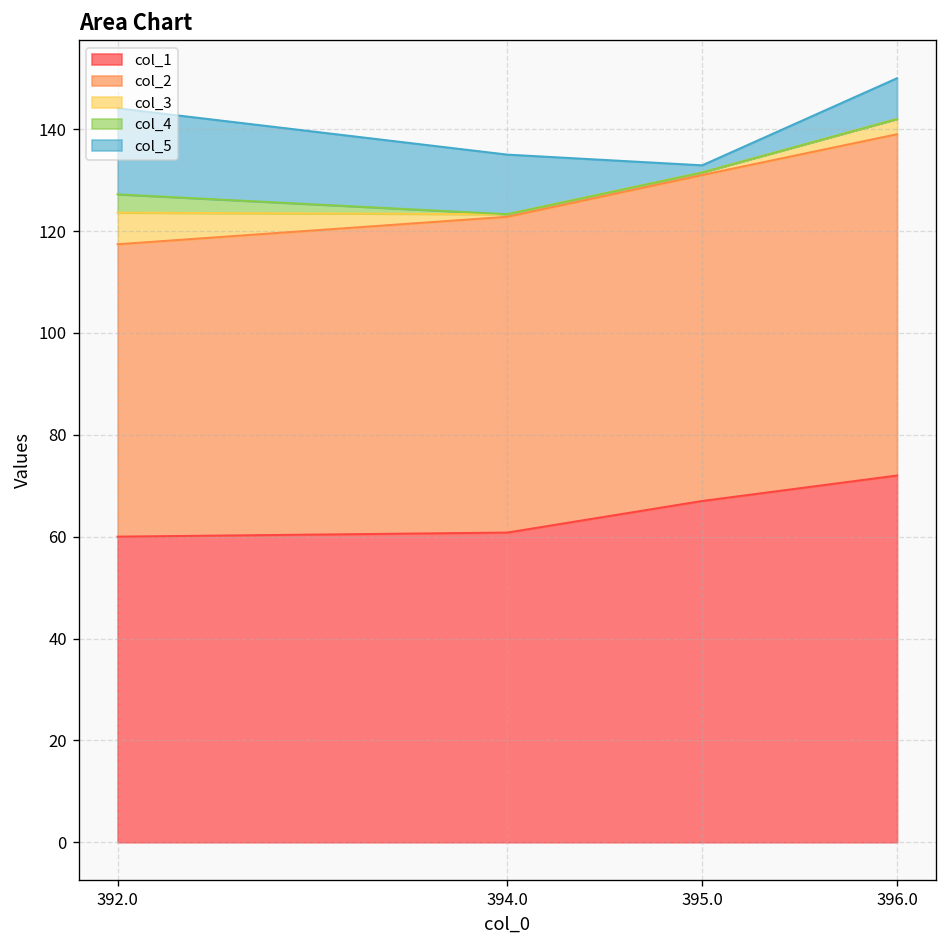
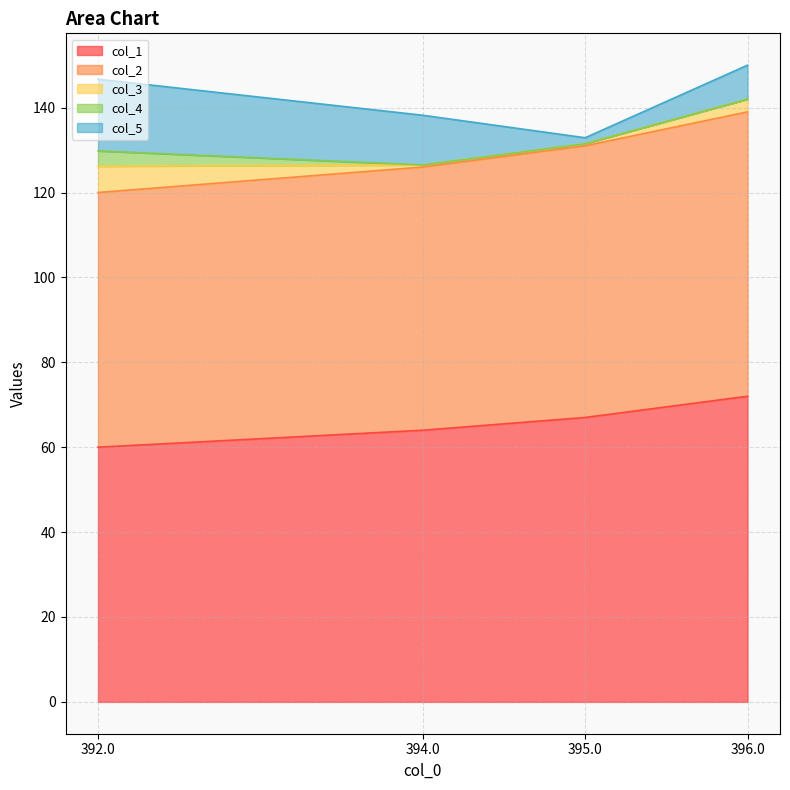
col_2, 392.0: 57 -> 60
col_1, 394.0: 61 -> 64
